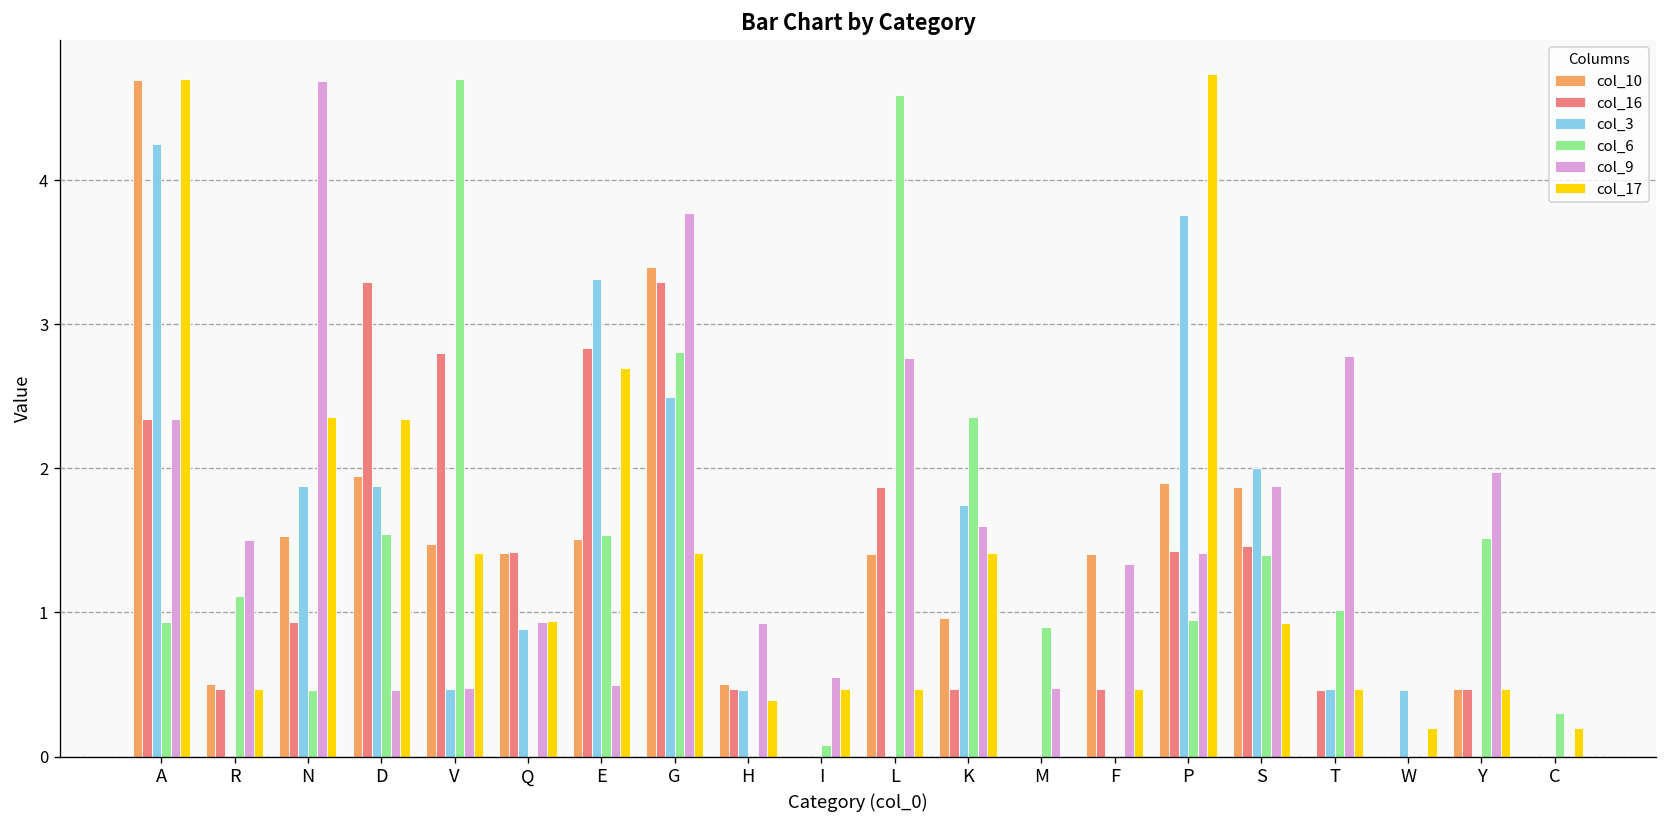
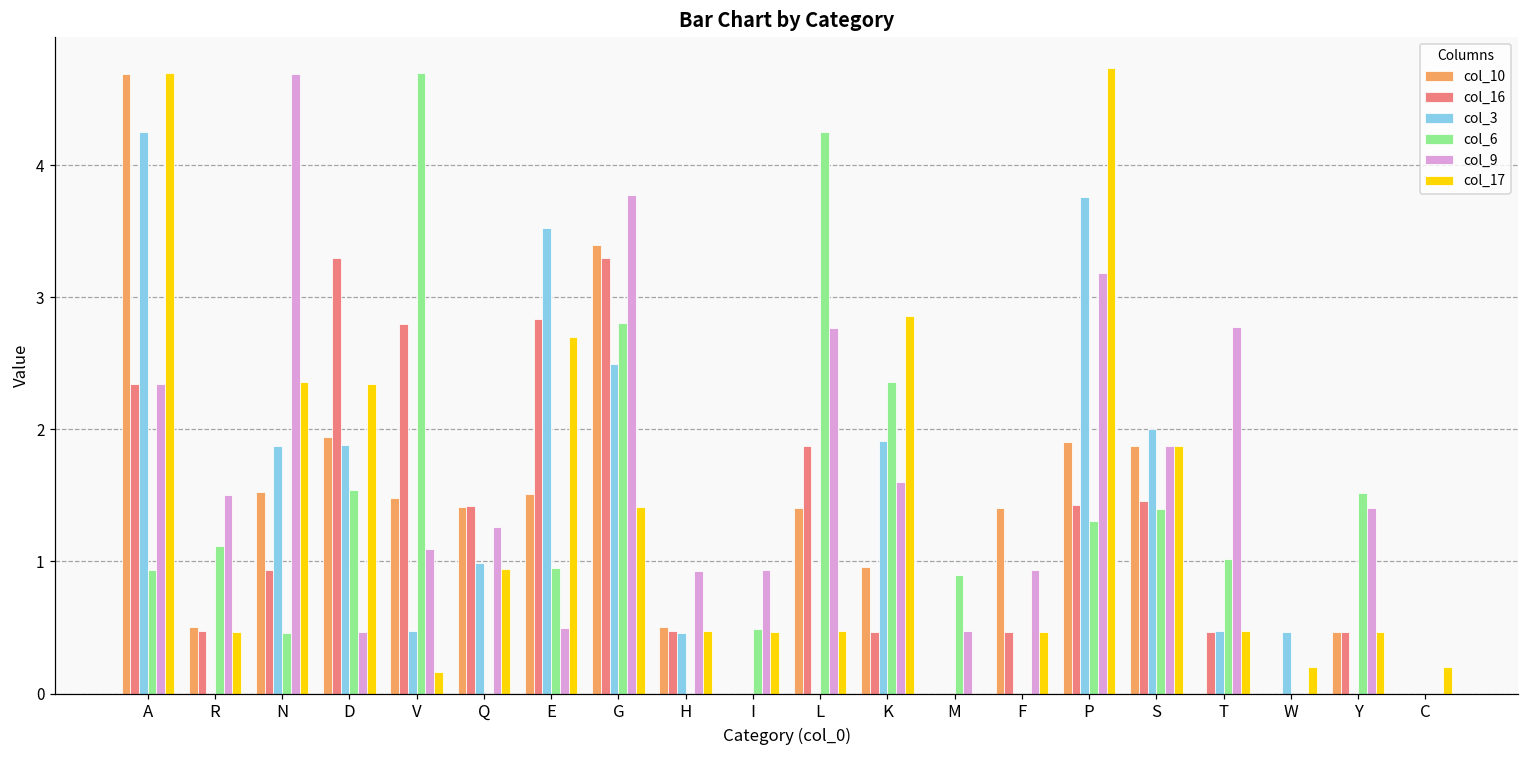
col_9, V: 0.48 -> 1.10
col_17, V: 1.41 -> 0.16
col_3, Q: 0.89 -> 0.99
col_9, Q: 0.94 -> 1.26
col_3, E: 3.32 -> 3.53
col_6, E: 1.54 -> 0.95
col_17, H: 0.39 -> 0.47
col_6, I: 0.08 -> 0.49
col_9, I: 0.55 -> 0.94
col_6, L: 4.59 -> 4.25
col_3, K: 1.75 -> 1.91
col_17, K: 1.42 -> 2.86
col_9, F: 1.34 -> 0.94
col_6, P: 0.95 -> 1.31
col_9, P: 1.41 -> 3.19
col_17, S: 0.93 -> 1.88
col_9, Y: 1.98 -> 1.40
col_6, C: 0.3 -> 0.0
